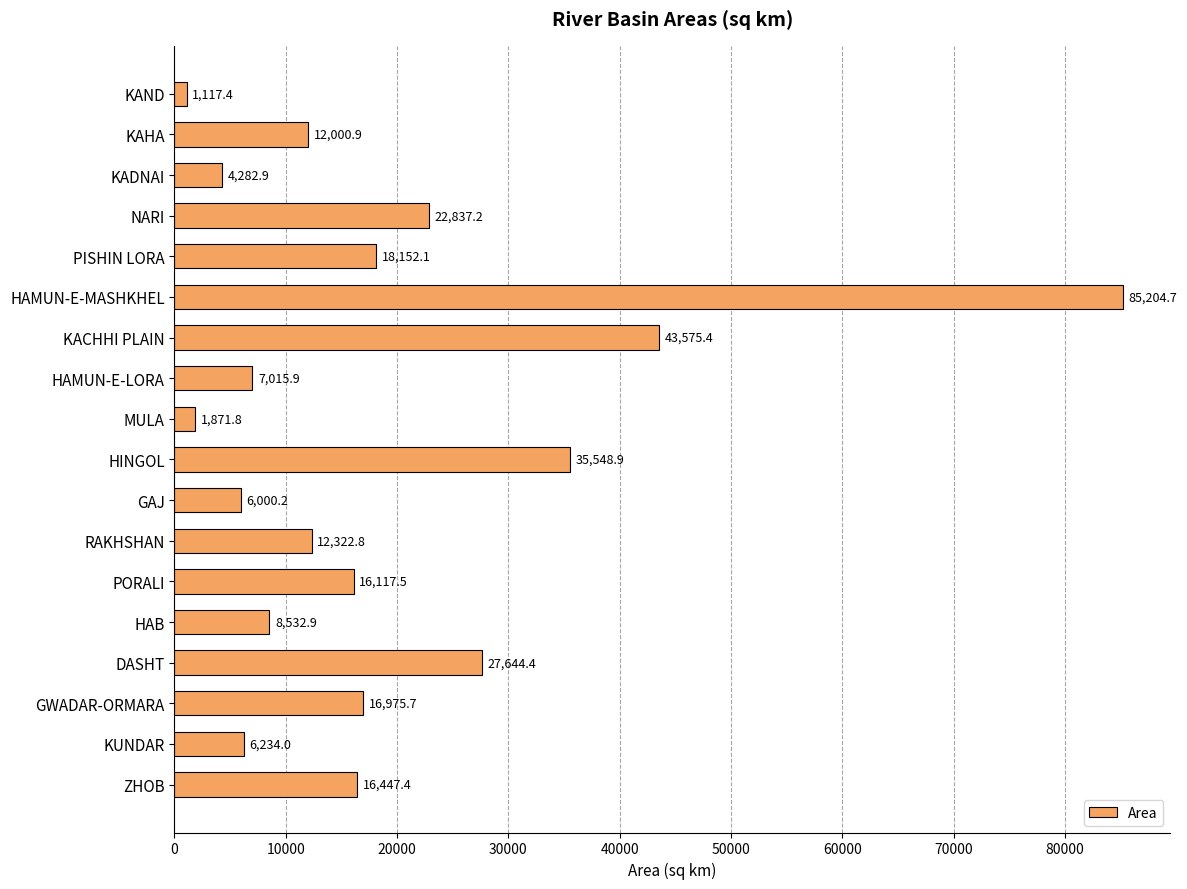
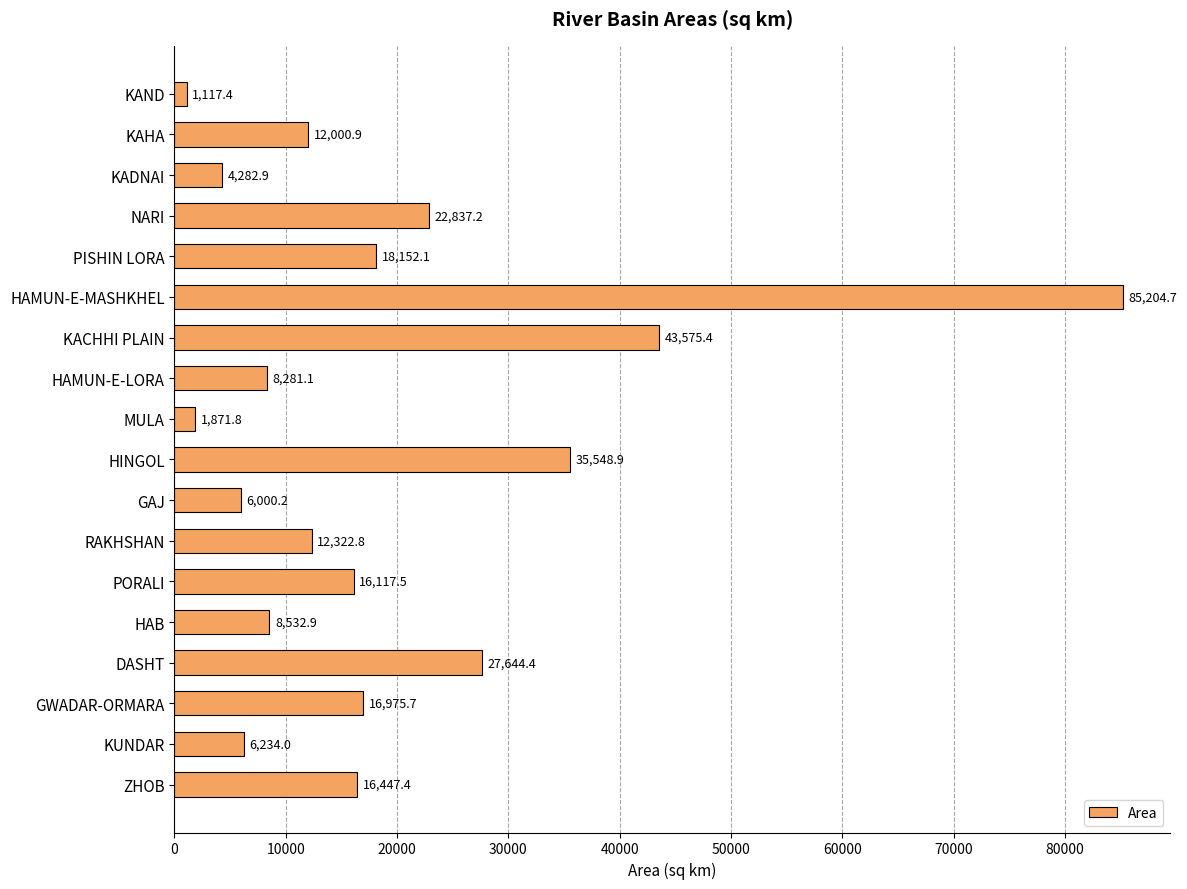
HAMUN-E-LORA: 7,015.9 -> 8,281.1
